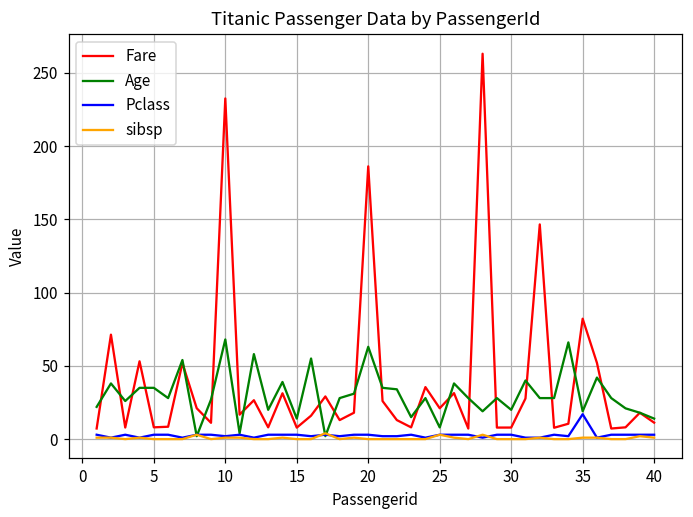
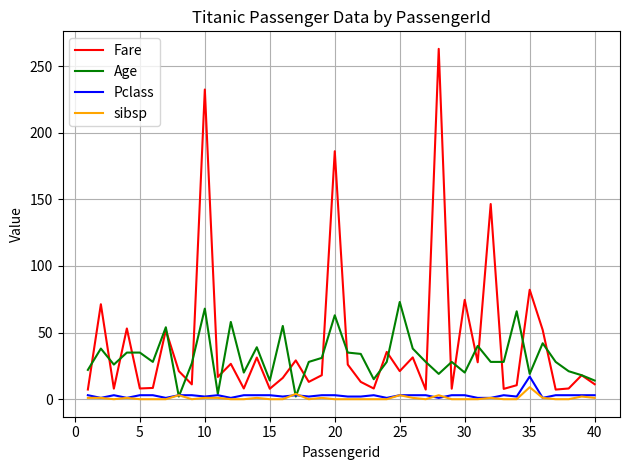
Age, 25: 8 -> 73
Fare, 30: 8 -> 75
sibsp, 35: 1 -> 9
